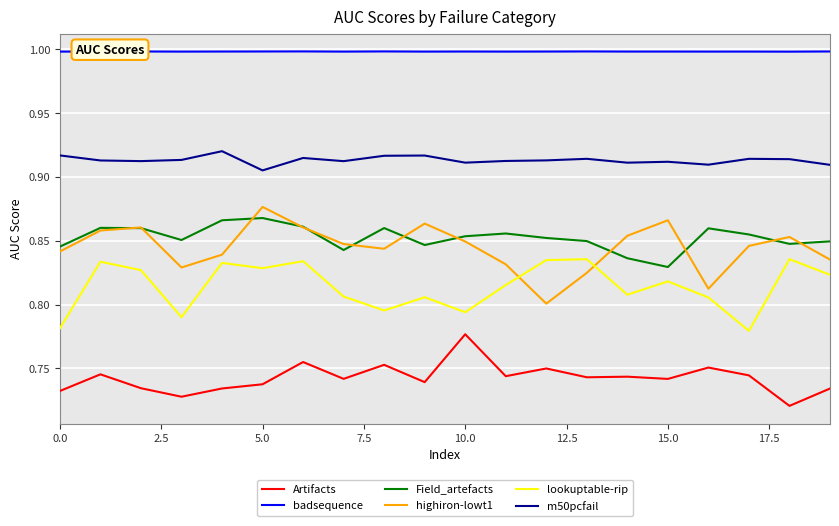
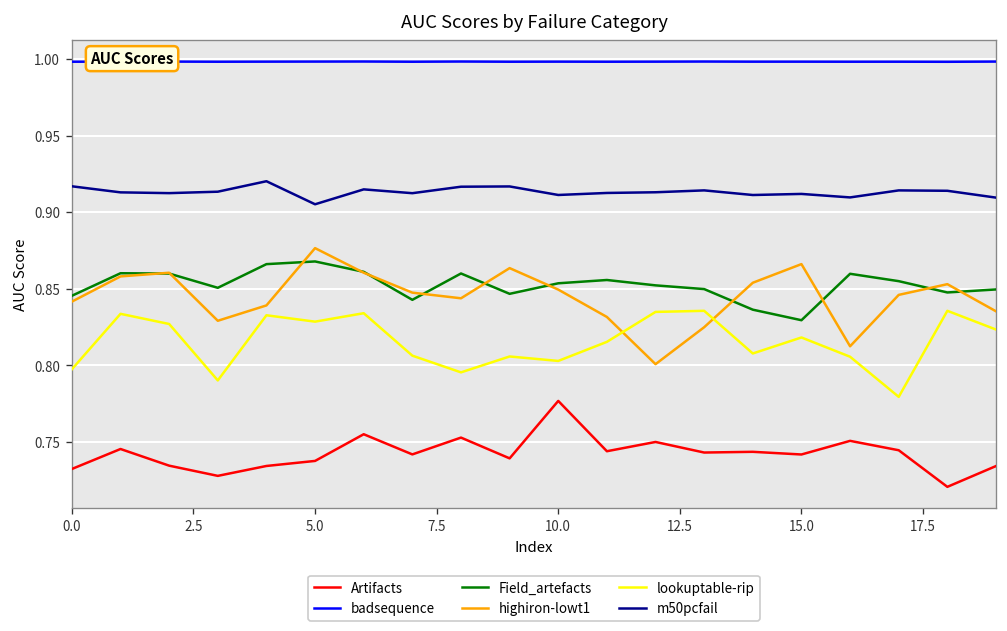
lookuptable-rip, 0.0: 0.781 -> 0.797
lookuptable-rip, 10.0: 0.794 -> 0.803
